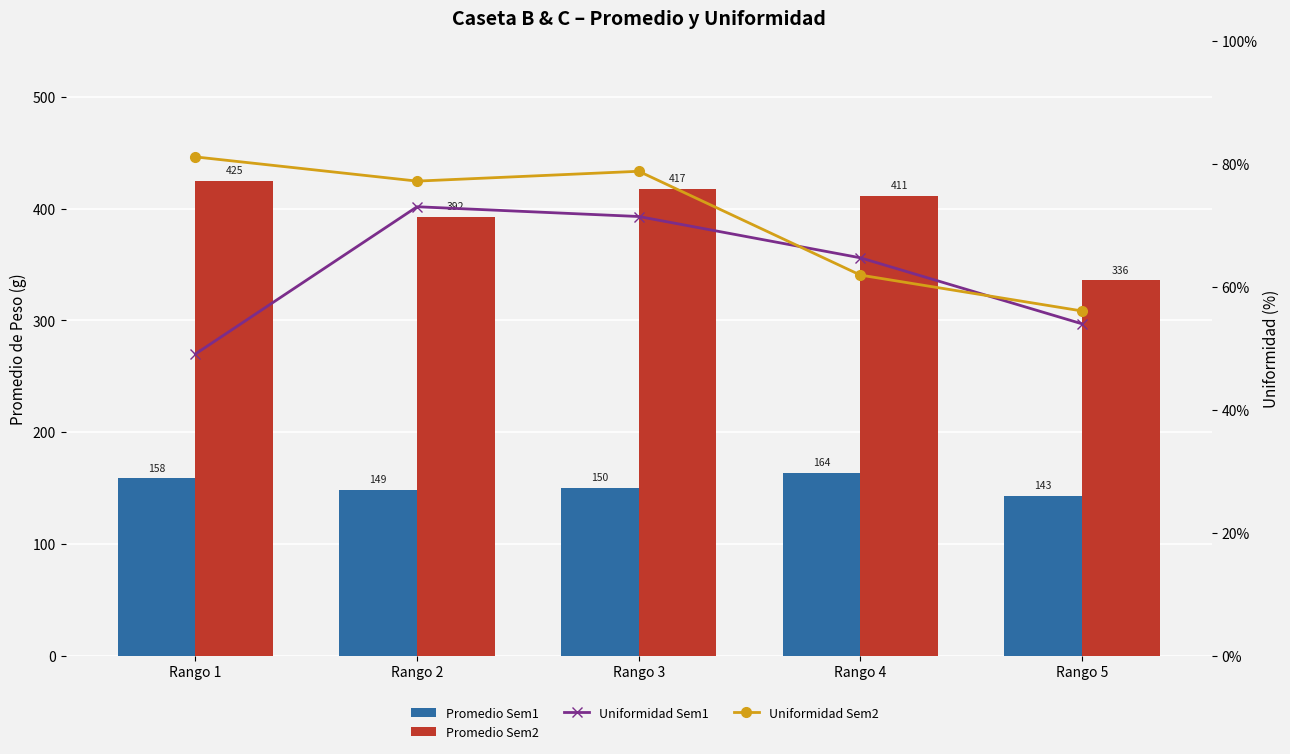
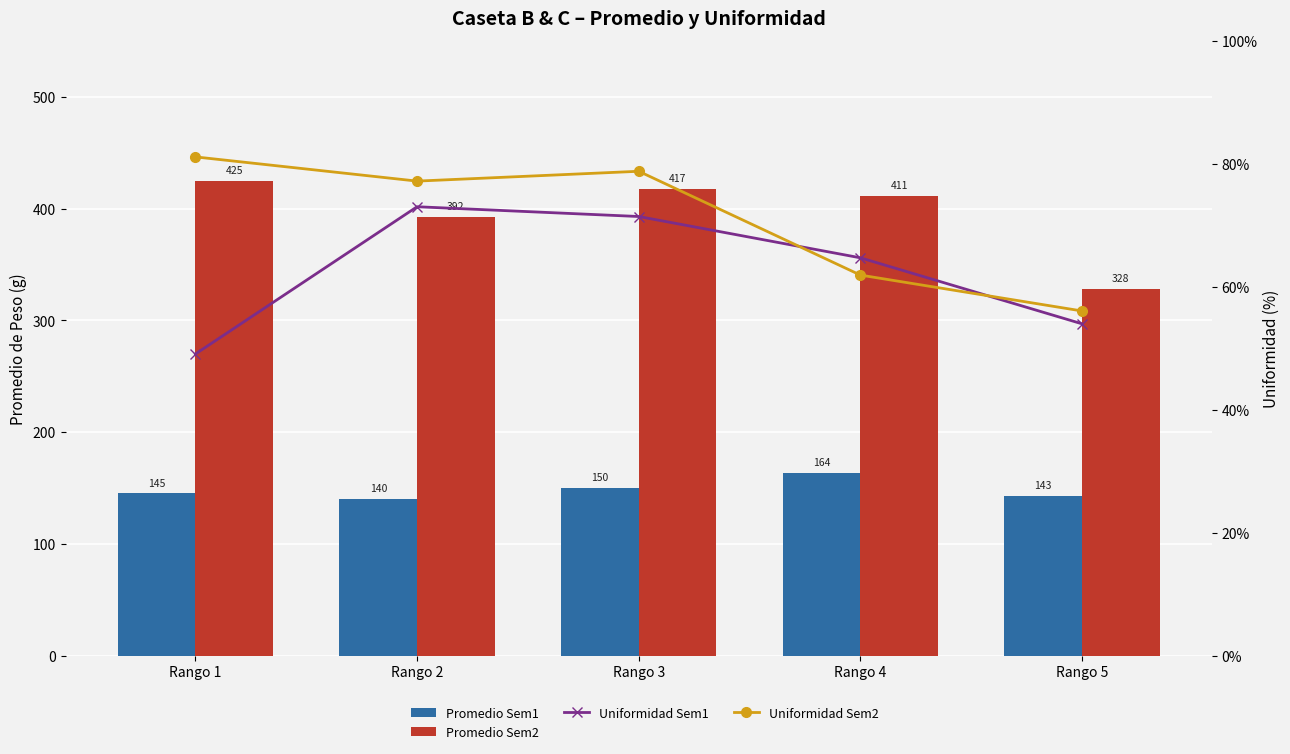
Promedio Sem1, Rango 1: 158 -> 145
Promedio Sem1, Rango 2: 149 -> 140
Promedio Sem2, Rango 5: 336 -> 328
